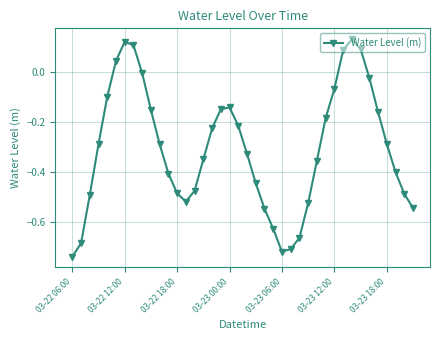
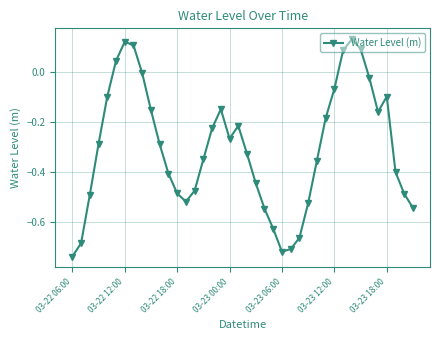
03-23 00:00: -0.14 -> -0.27
03-23 18:00: -0.29 -> -0.10
